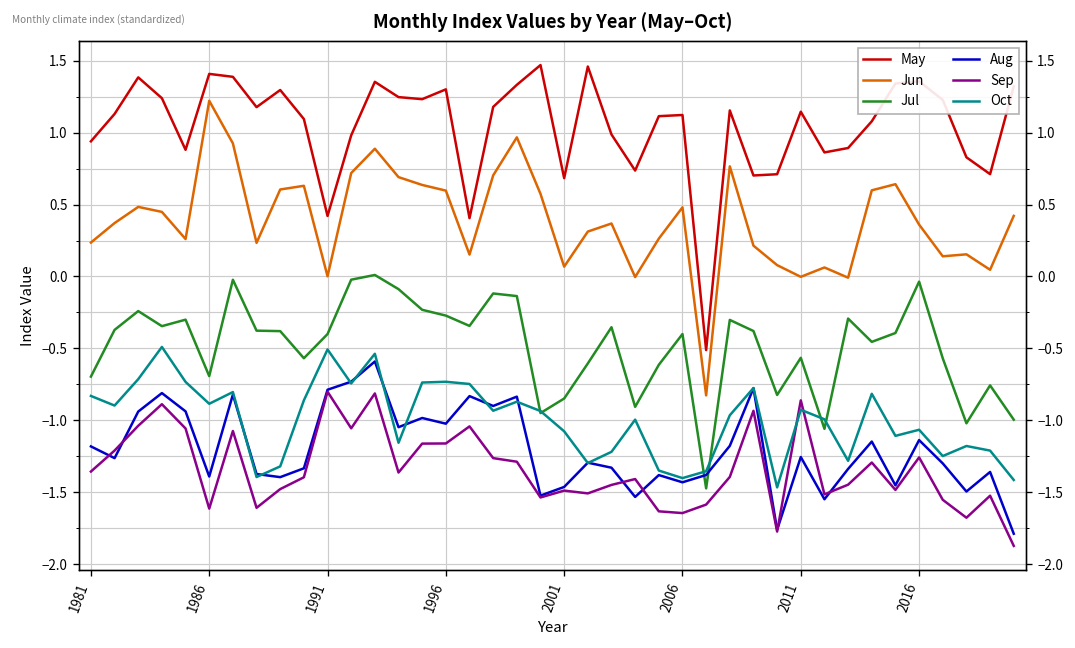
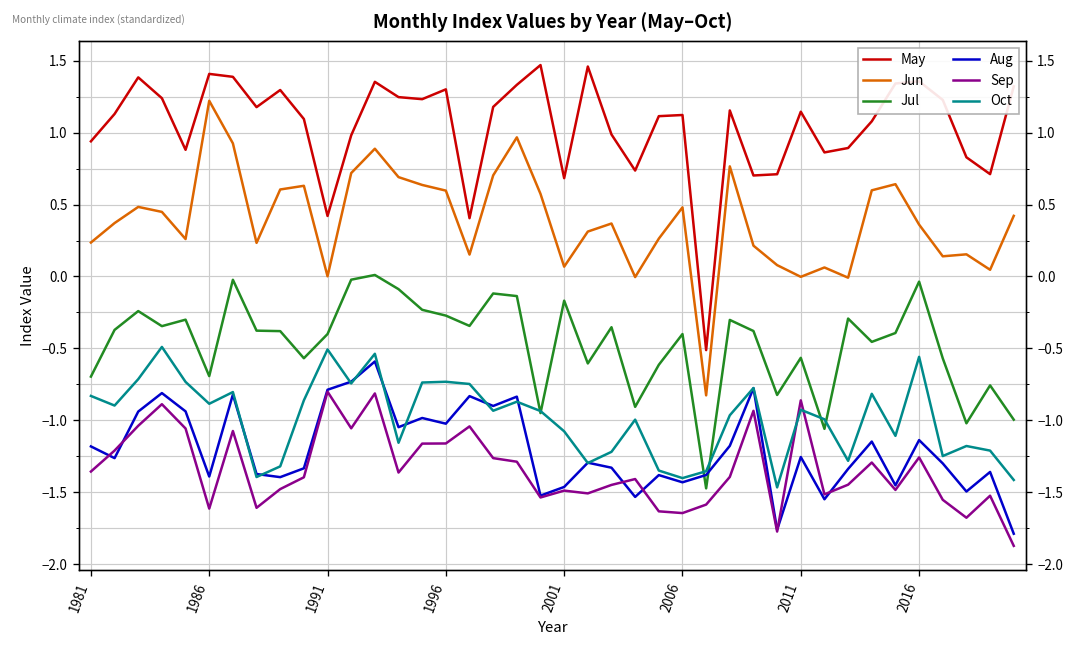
Jul, 2001: -0.85 -> -0.17
Oct, 2016: -1.07 -> -0.56
